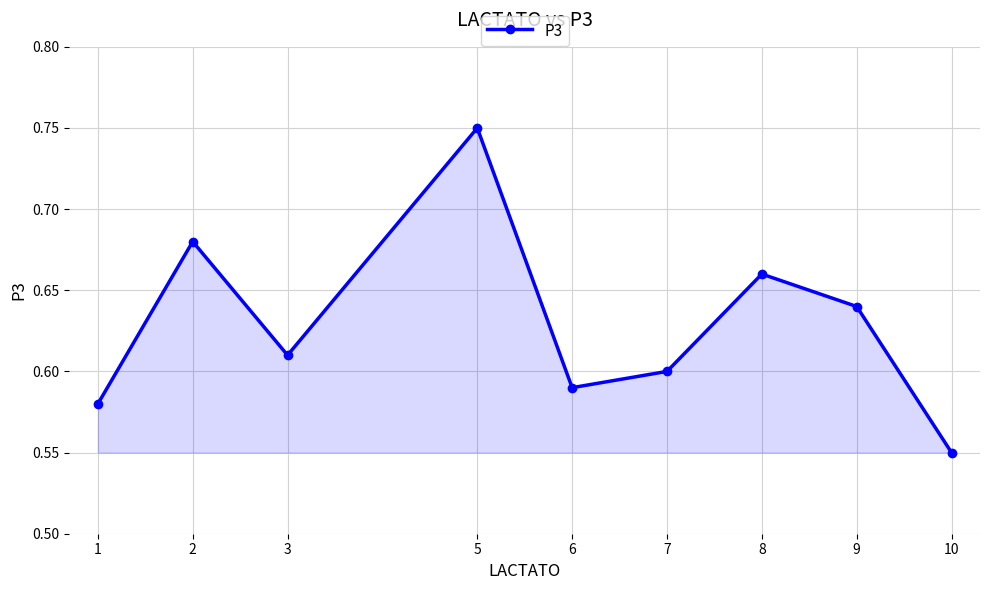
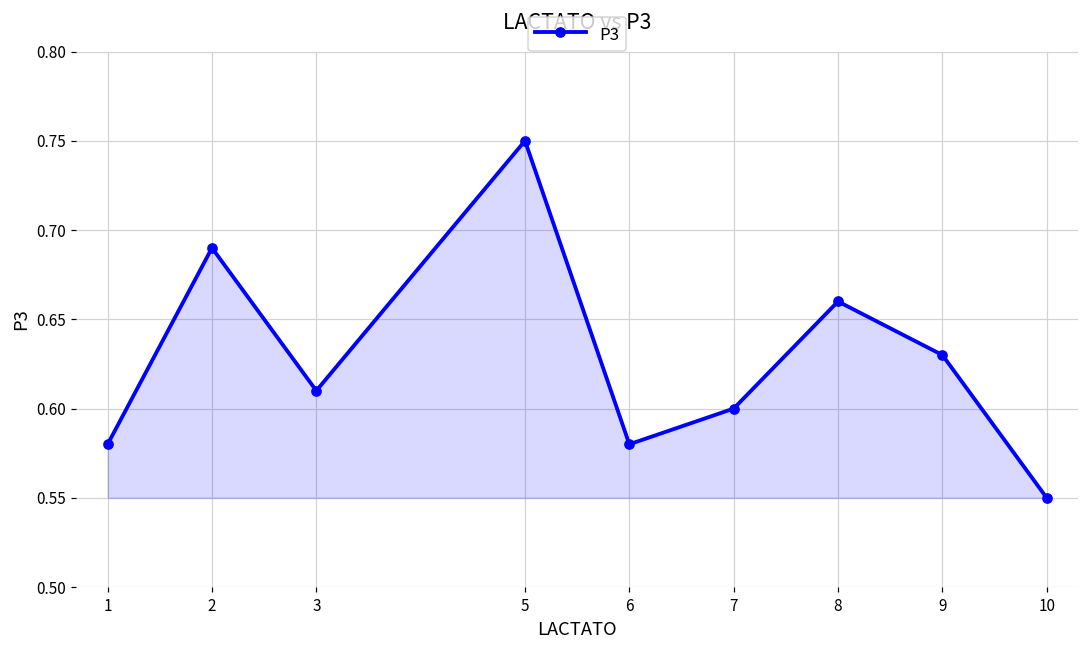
2: 0.68 -> 0.69
6: 0.59 -> 0.58
9: 0.64 -> 0.63
